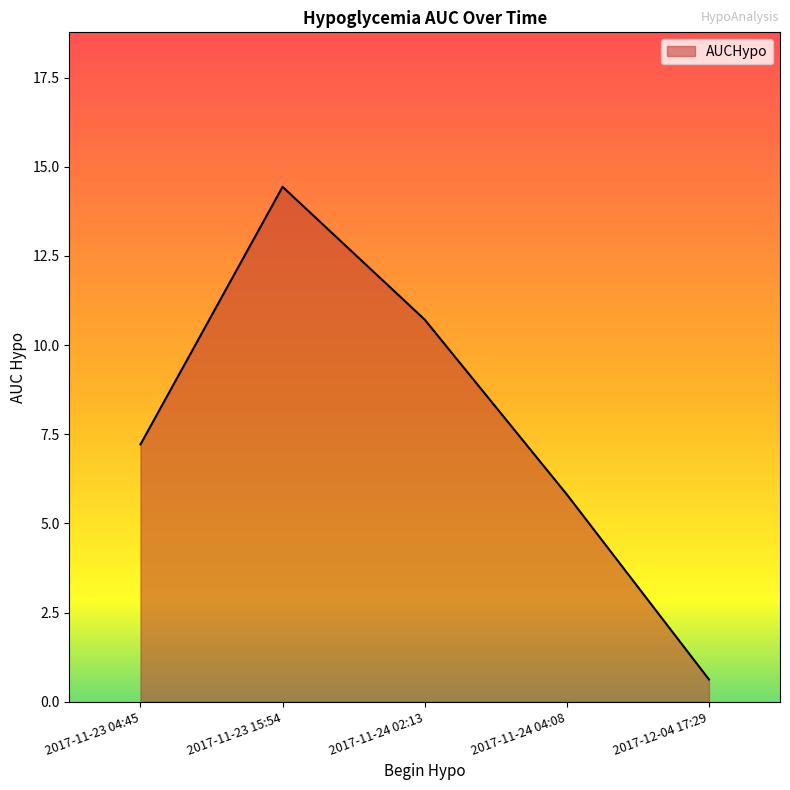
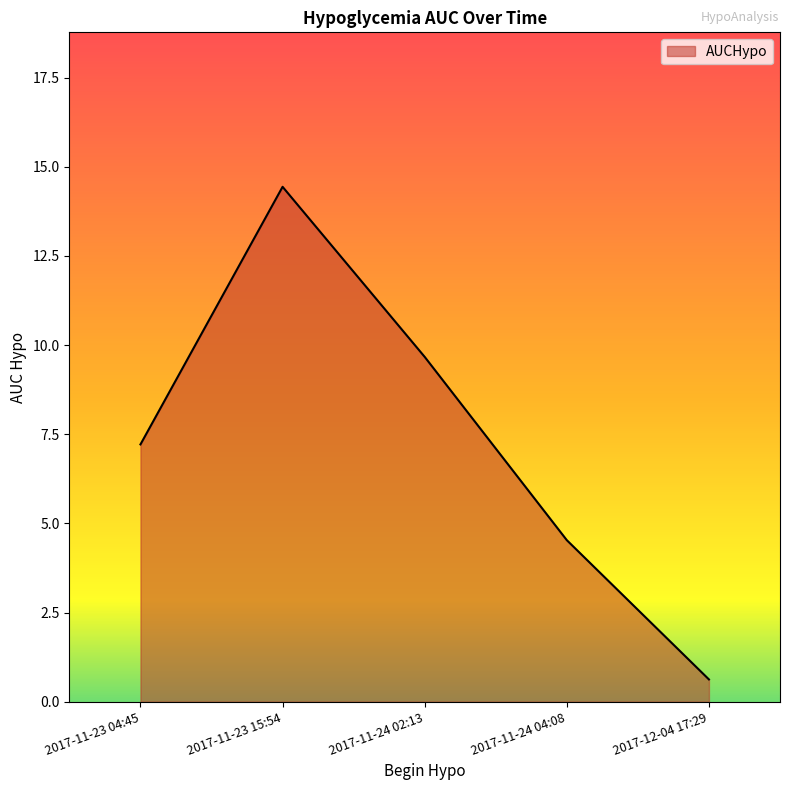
2017-11-24 02:13: 10.7 -> 9.7
2017-11-24 04:08: 5.8 -> 4.5
